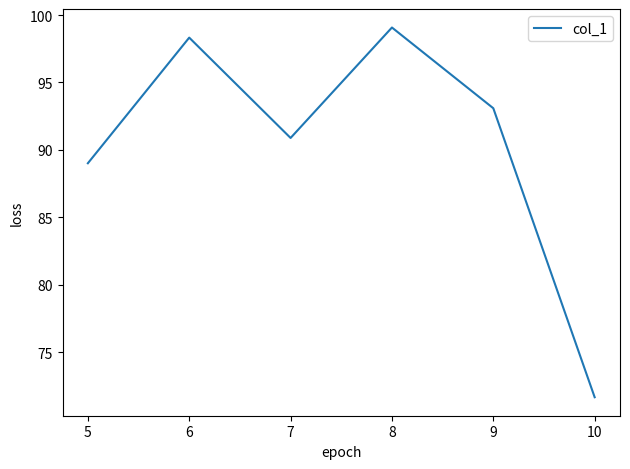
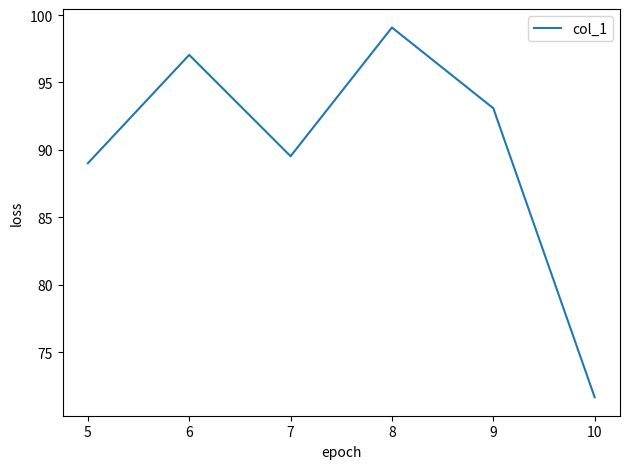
6: 98.3 -> 97.0
7: 90.9 -> 89.5
